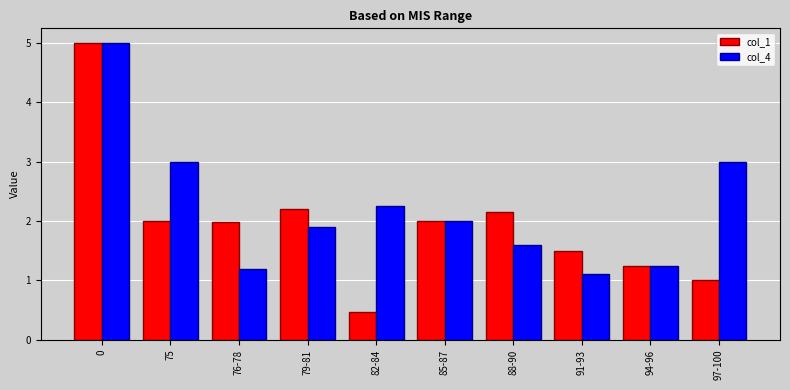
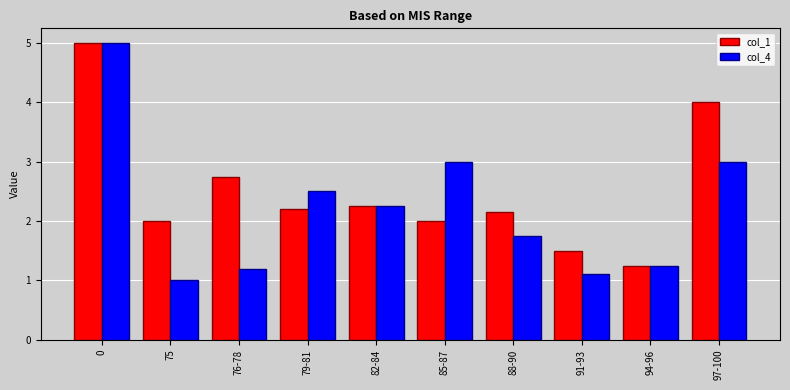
col_4, 75: 3 -> 1
col_1, 76-78: 2.0 -> 2.8
col_4, 79-81: 1.9 -> 2.5
col_1, 82-84: 0.5 -> 2.3
col_4, 85-87: 2 -> 3
col_4, 88-90: 1.6 -> 1.8
col_1, 97-100: 1 -> 4
